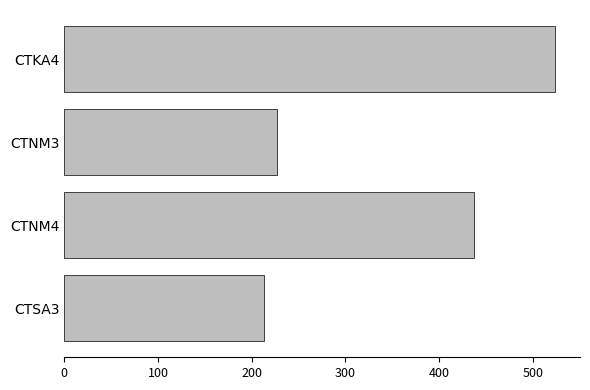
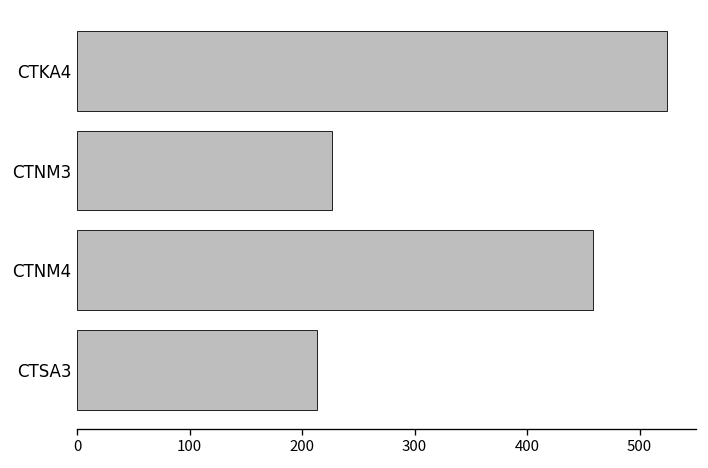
CTNM4: 440 -> 460
